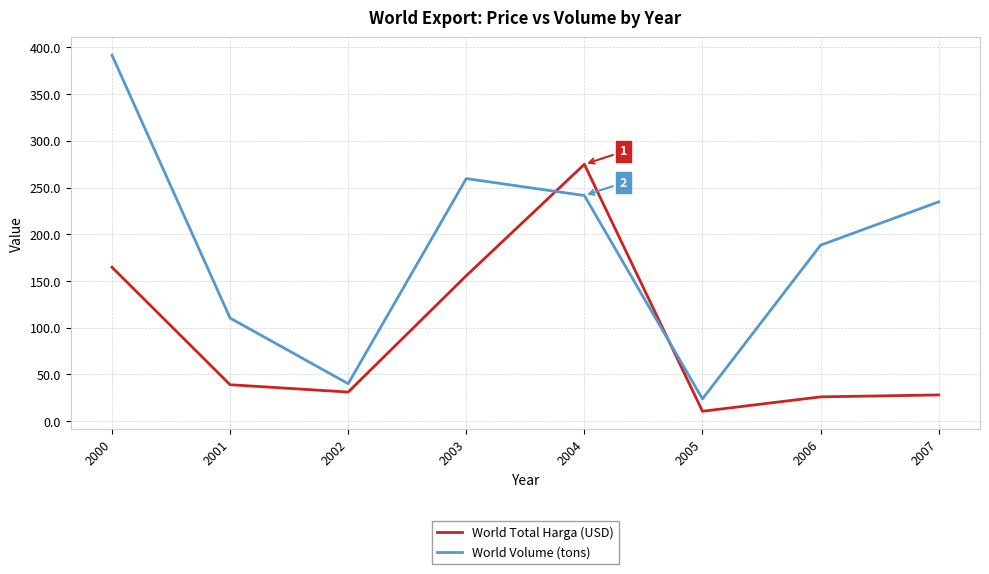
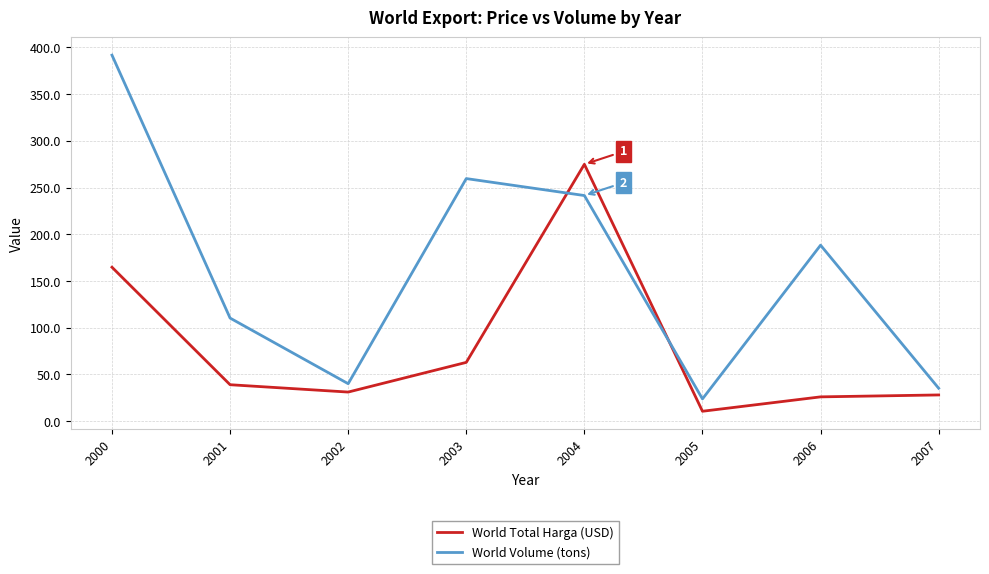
World Total Harga (USD), 2003: 160 -> 60
World Volume (tons), 2007: 230 -> 40
